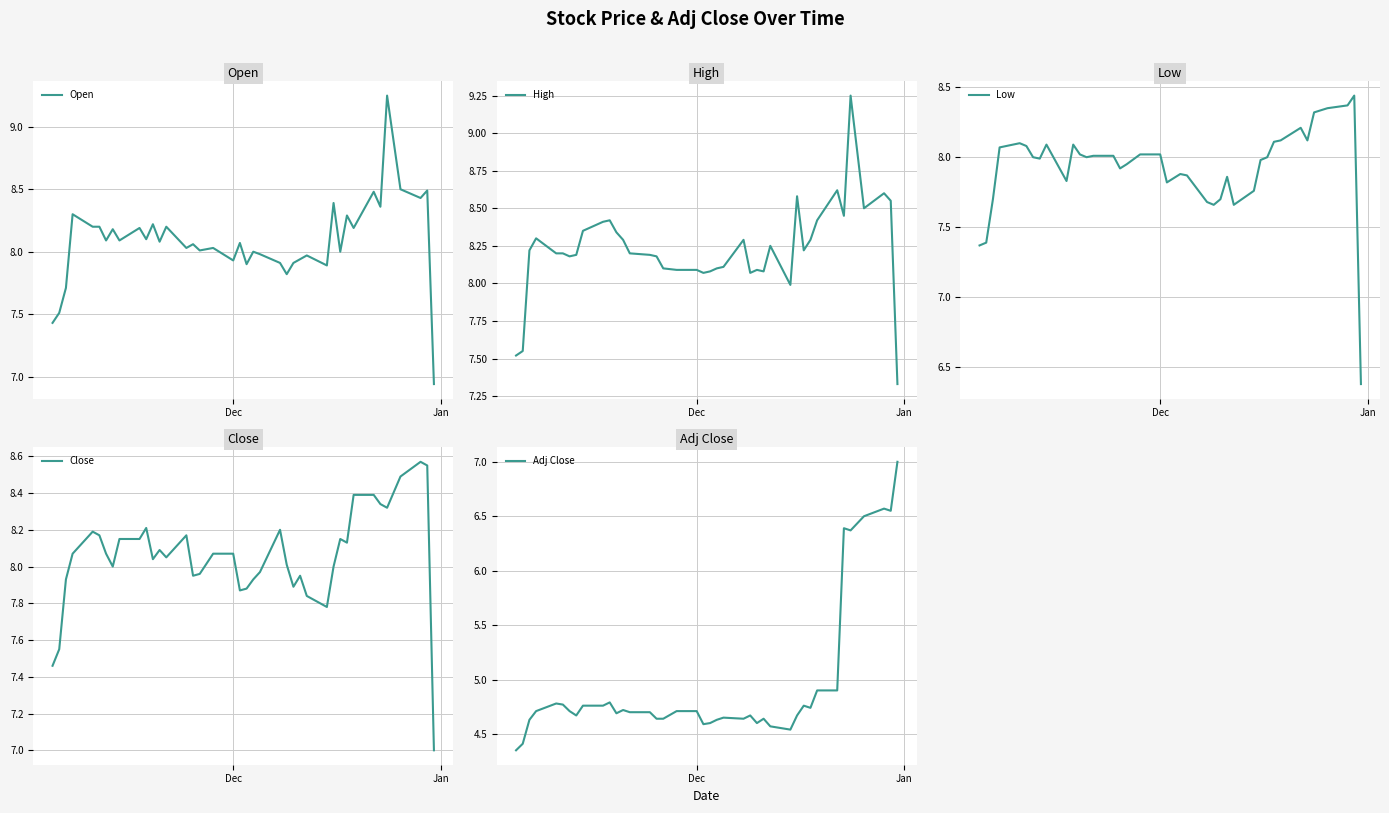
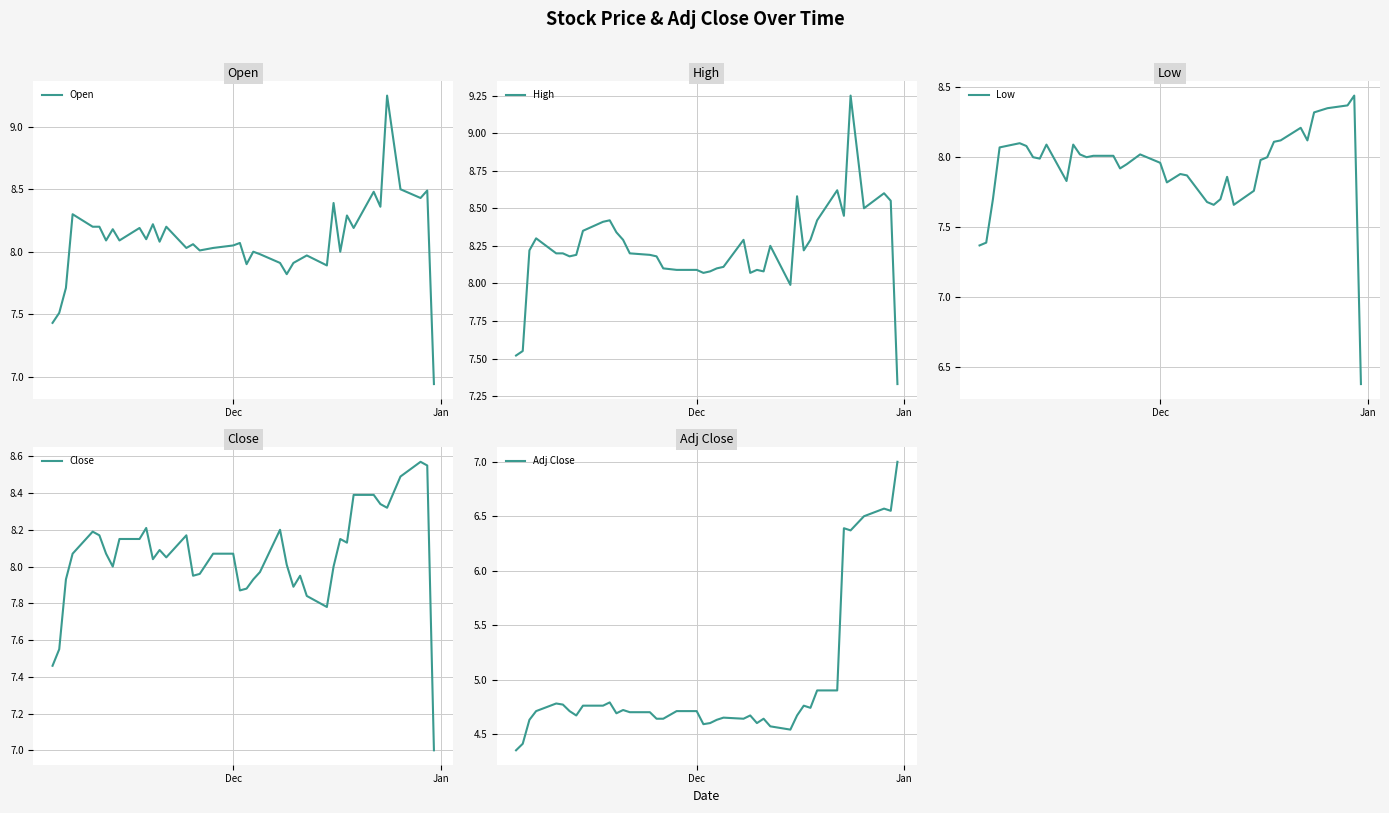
Open, Dec: 7.93 -> 8.05
Low, Dec: 8.02 -> 7.96
